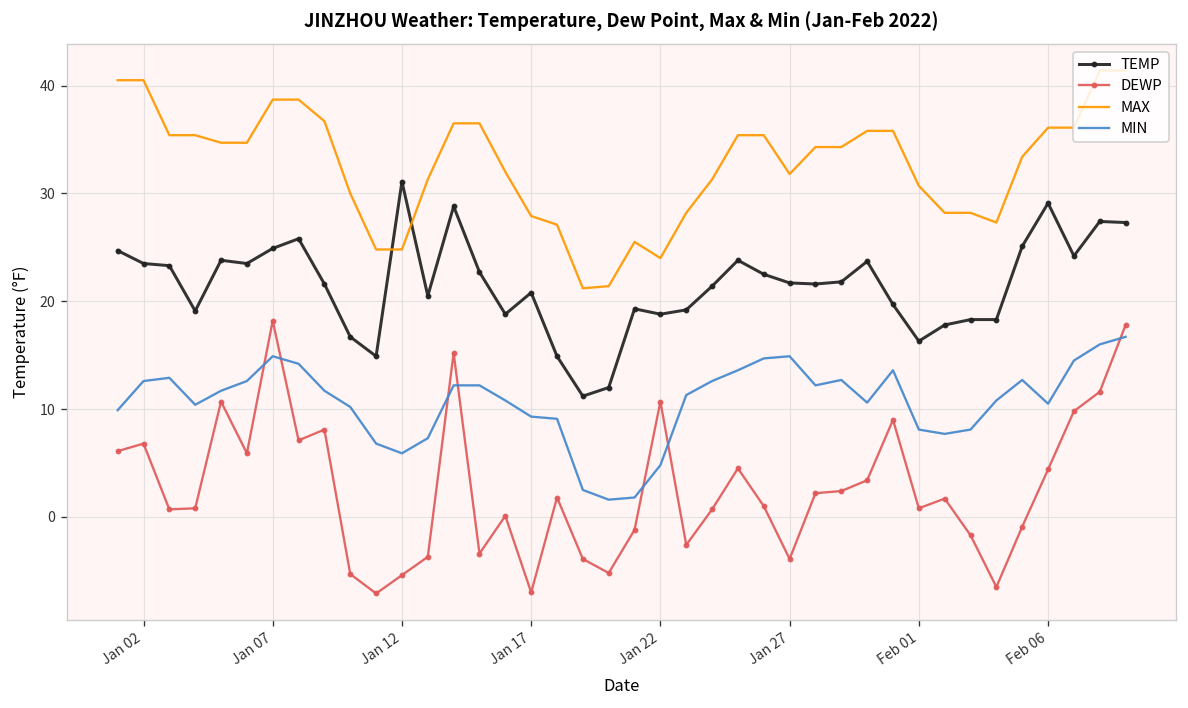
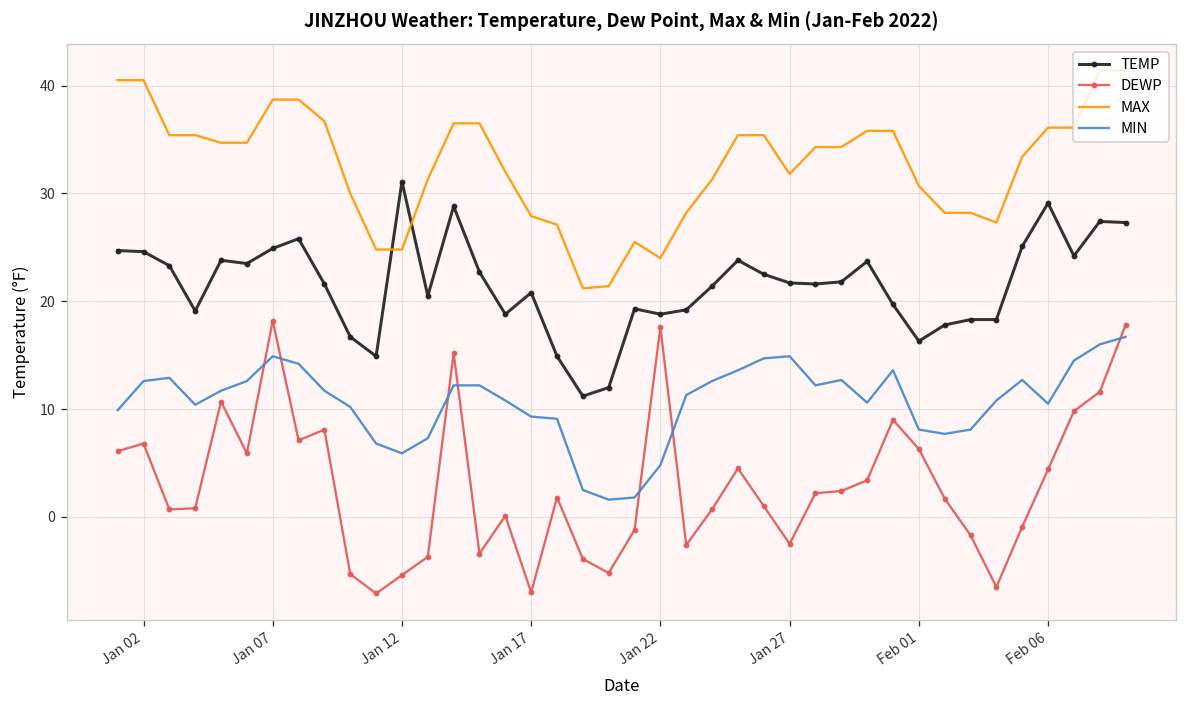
TEMP, Jan 02: 24 -> 25
DEWP, Jan 22: 11 -> 18
DEWP, Jan 27: -4 -> -3
DEWP, Feb 01: 1 -> 6
